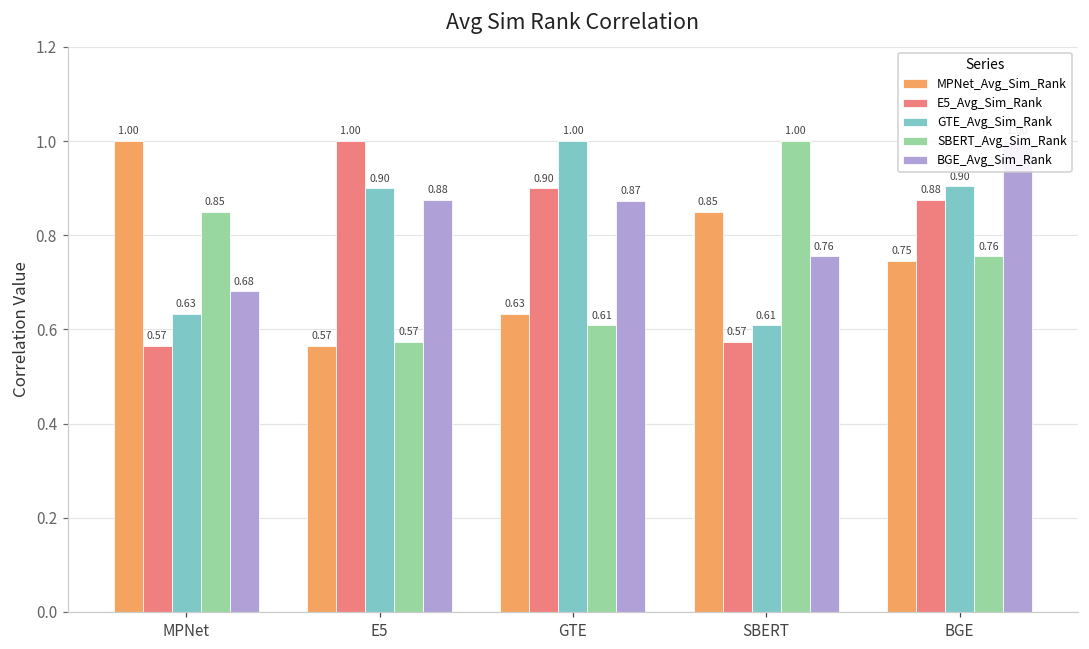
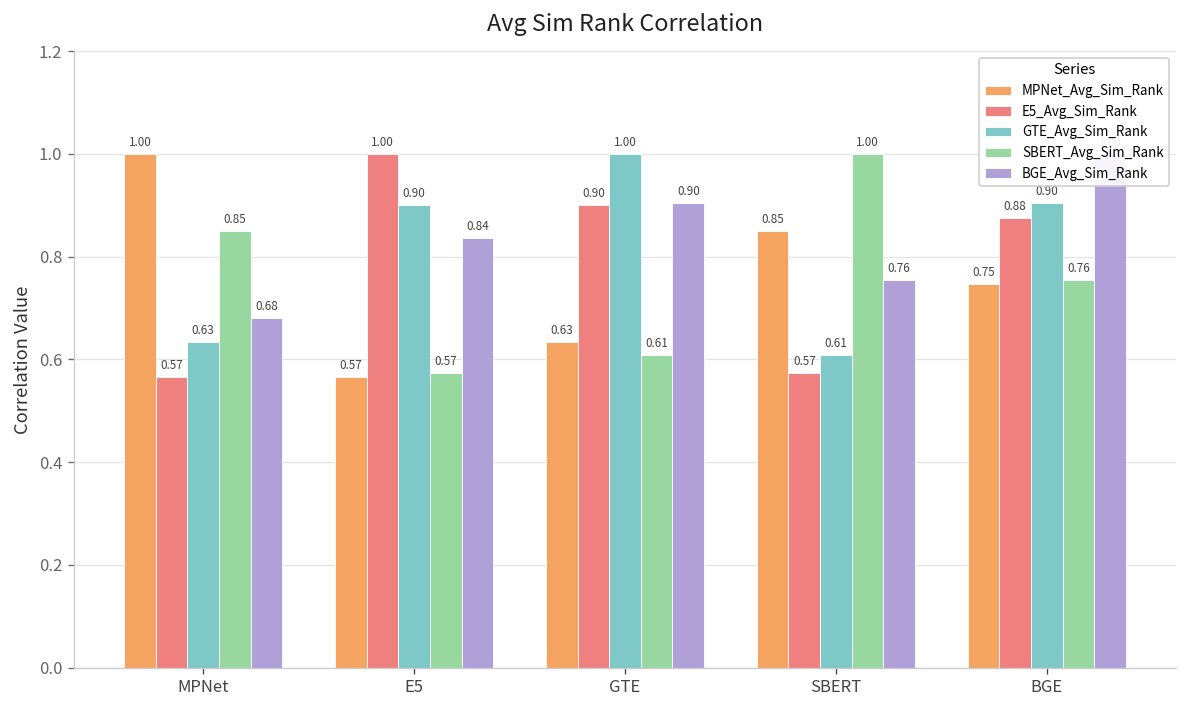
BGE_Avg_Sim_Rank, E5: 0.88 -> 0.84
BGE_Avg_Sim_Rank, GTE: 0.87 -> 0.90
